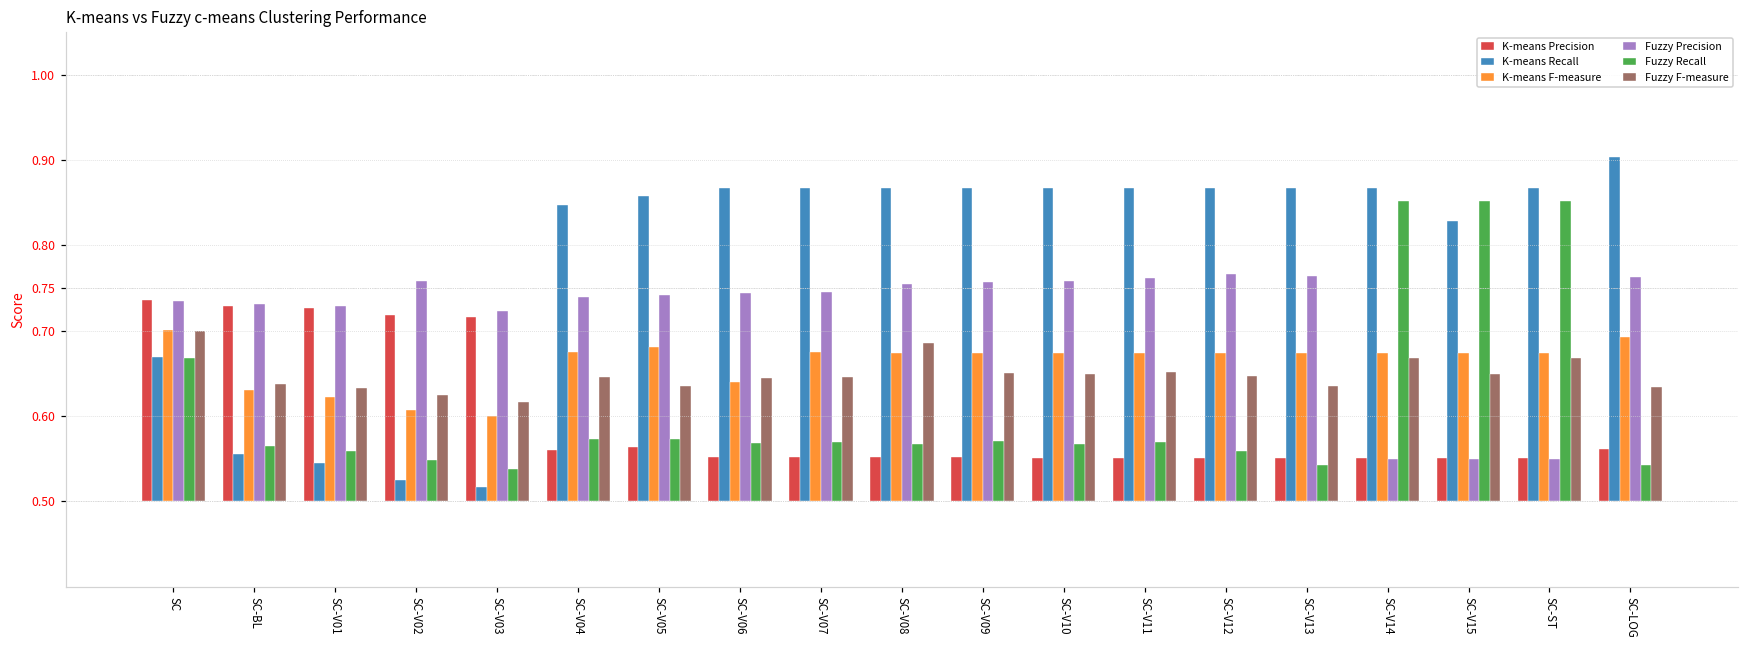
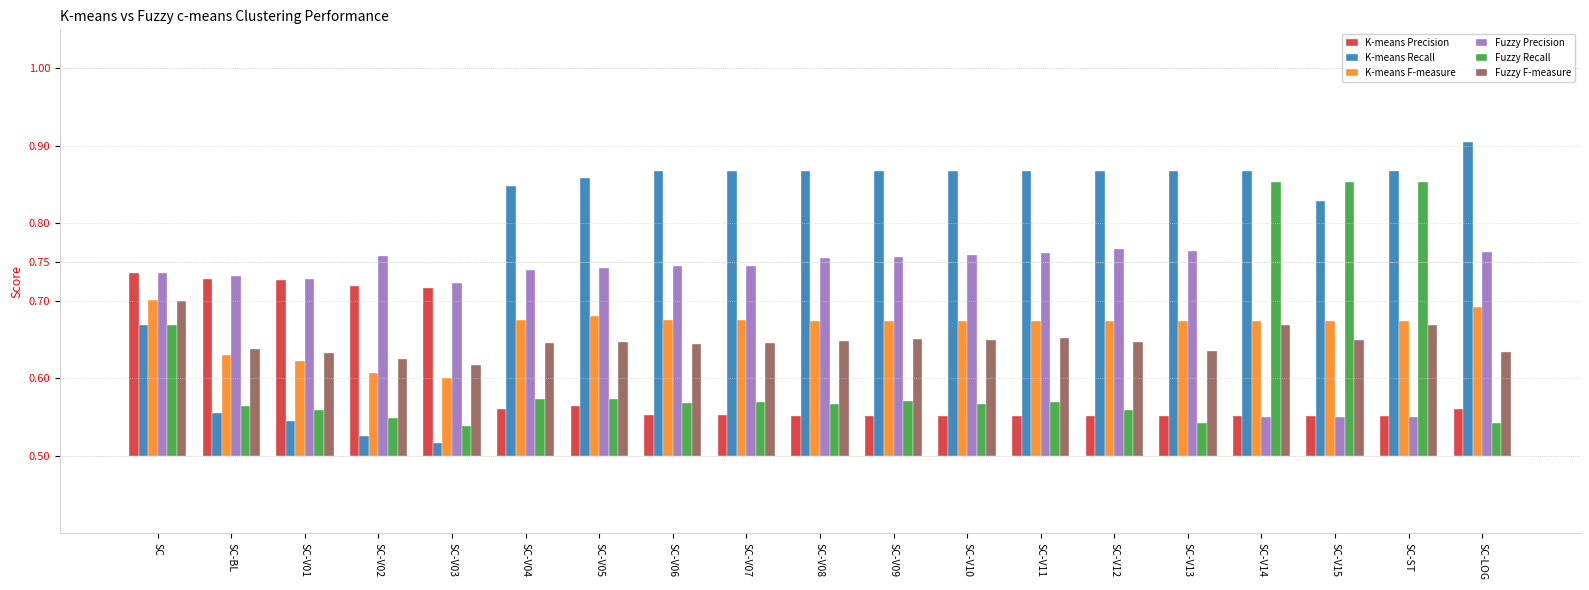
Fuzzy F-measure, SC-V05: 0.64 -> 0.65
K-means F-measure, SC-V06: 0.64 -> 0.67
Fuzzy F-measure, SC-V08: 0.69 -> 0.65
